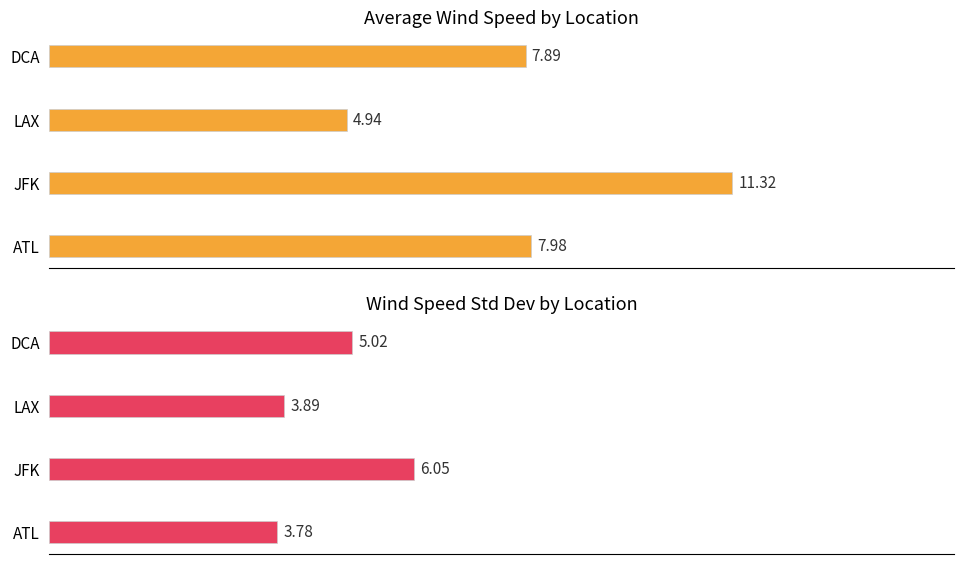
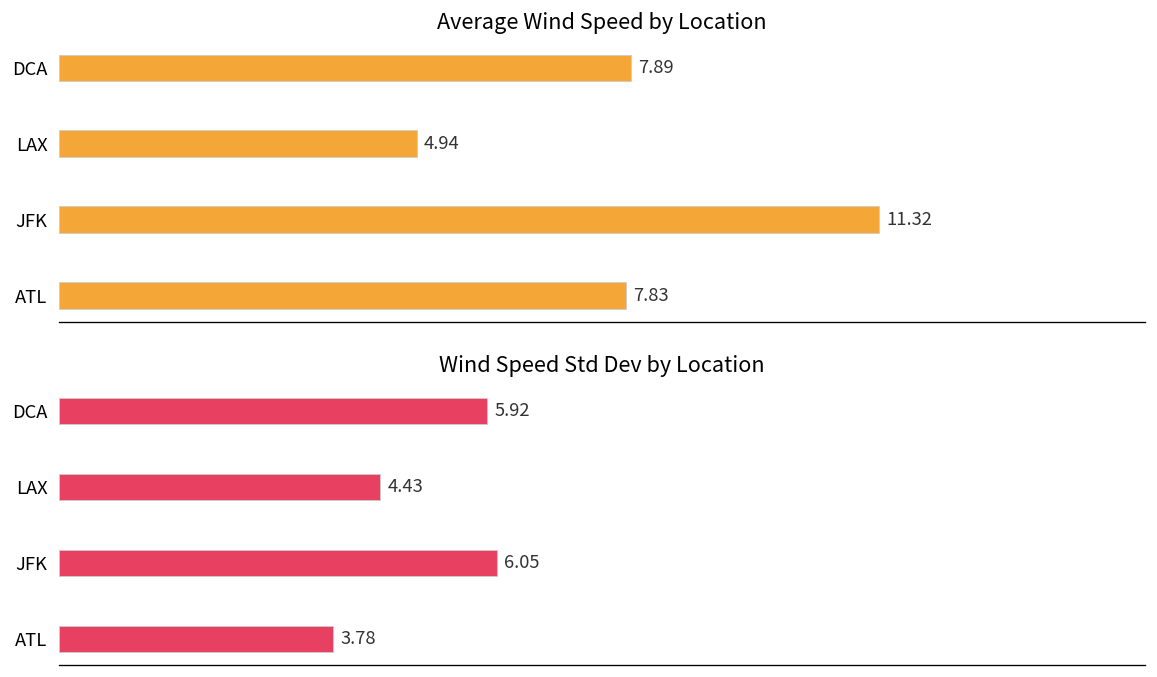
Average Wind Speed by Location, ATL: 7.98 -> 7.83
Wind Speed Std Dev by Location, DCA: 5.02 -> 5.92
Wind Speed Std Dev by Location, LAX: 3.89 -> 4.43
